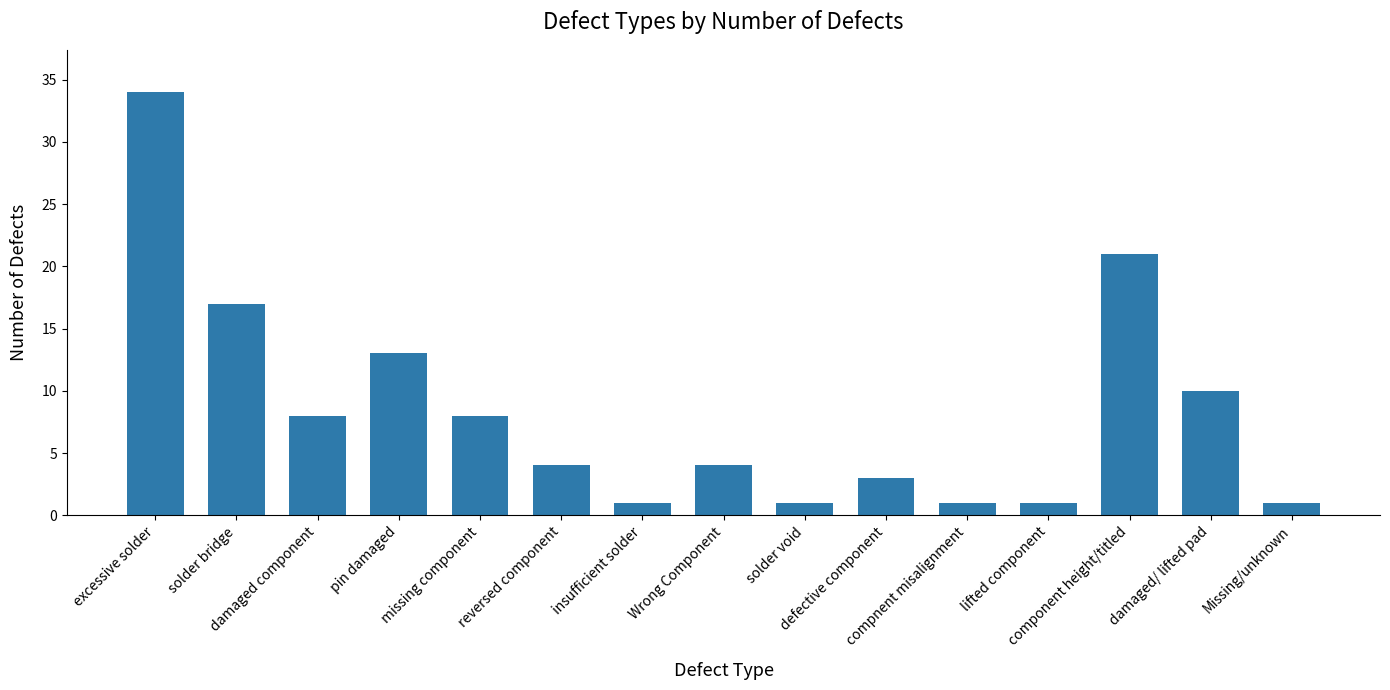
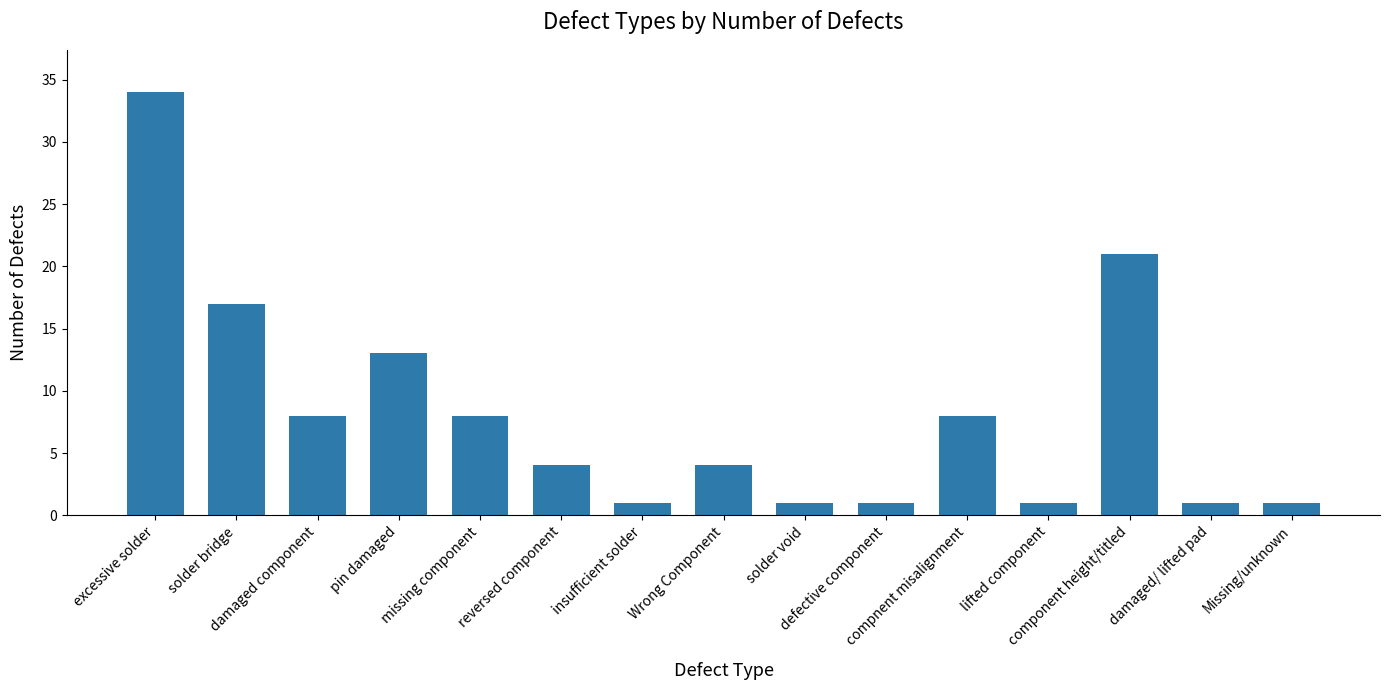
defective component: 3 -> 1
compnent misalignment: 1 -> 8
damaged/ lifted pad: 10 -> 1
